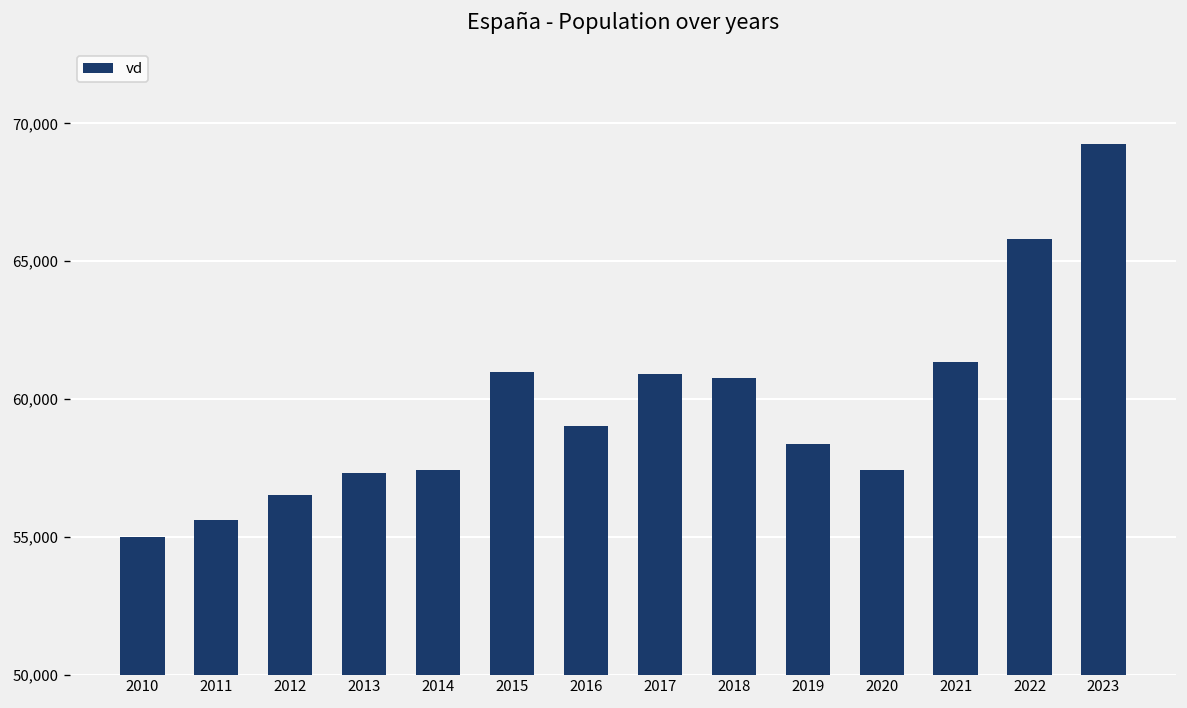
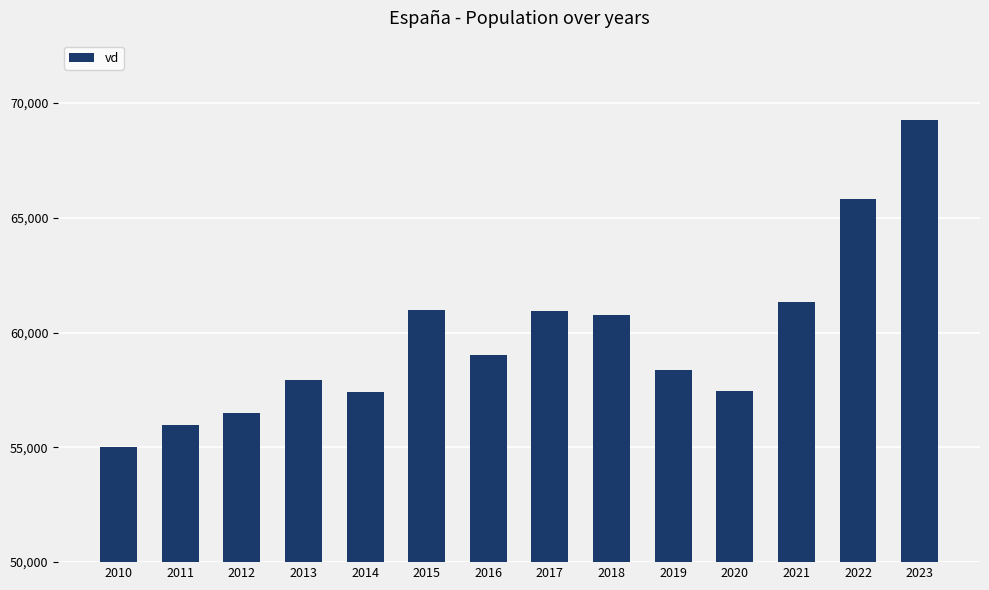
2011: 55,600 -> 56,000
2013: 57,300 -> 57,900
